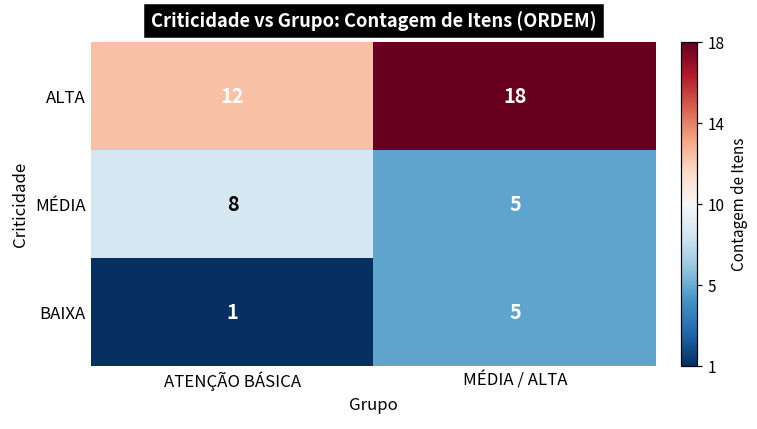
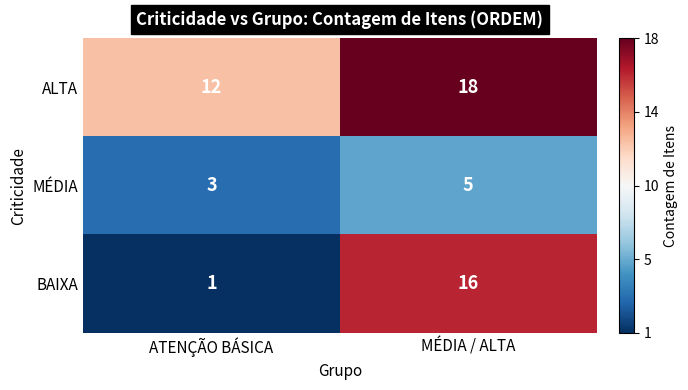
MÉDIA, ATENÇÃO BÁSICA: 8 -> 3
BAIXA, MÉDIA / ALTA: 5 -> 16
